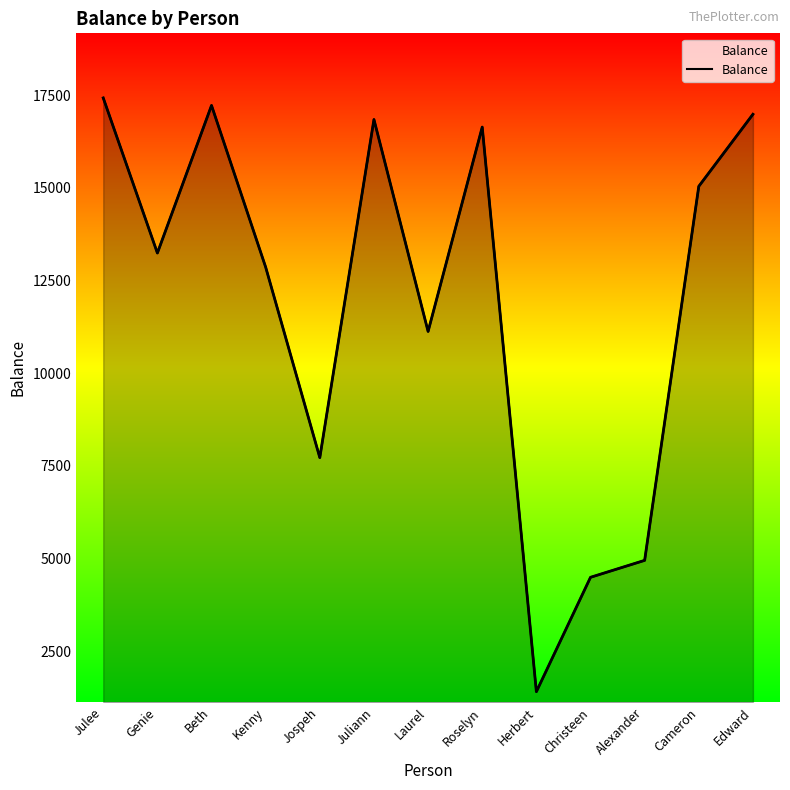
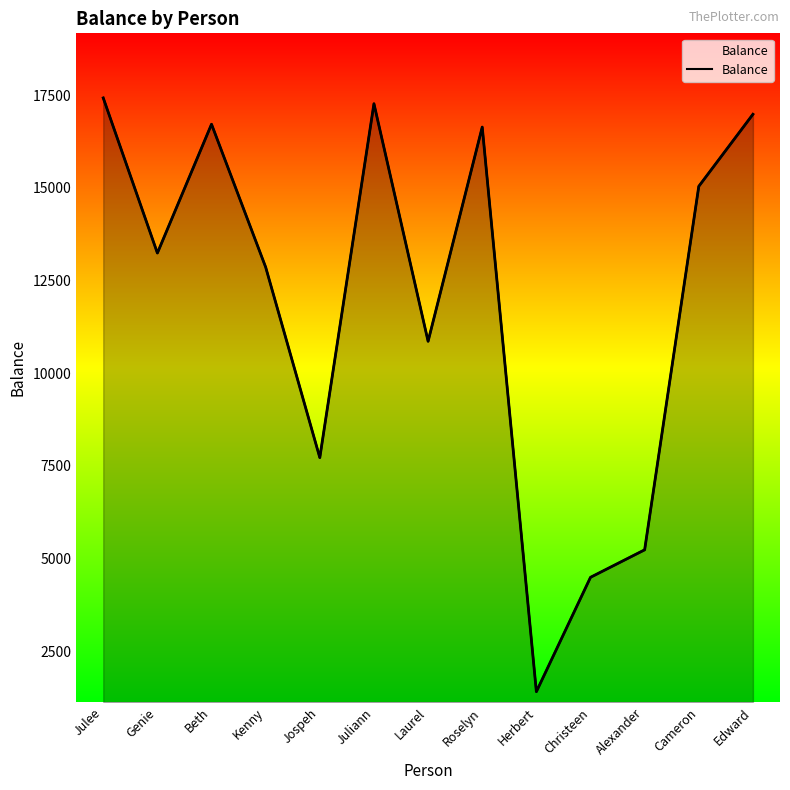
Beth: 17200 -> 16700
Juliann: 16800 -> 17300
Laurel: 11100 -> 10900
Alexander: 4900 -> 5200
